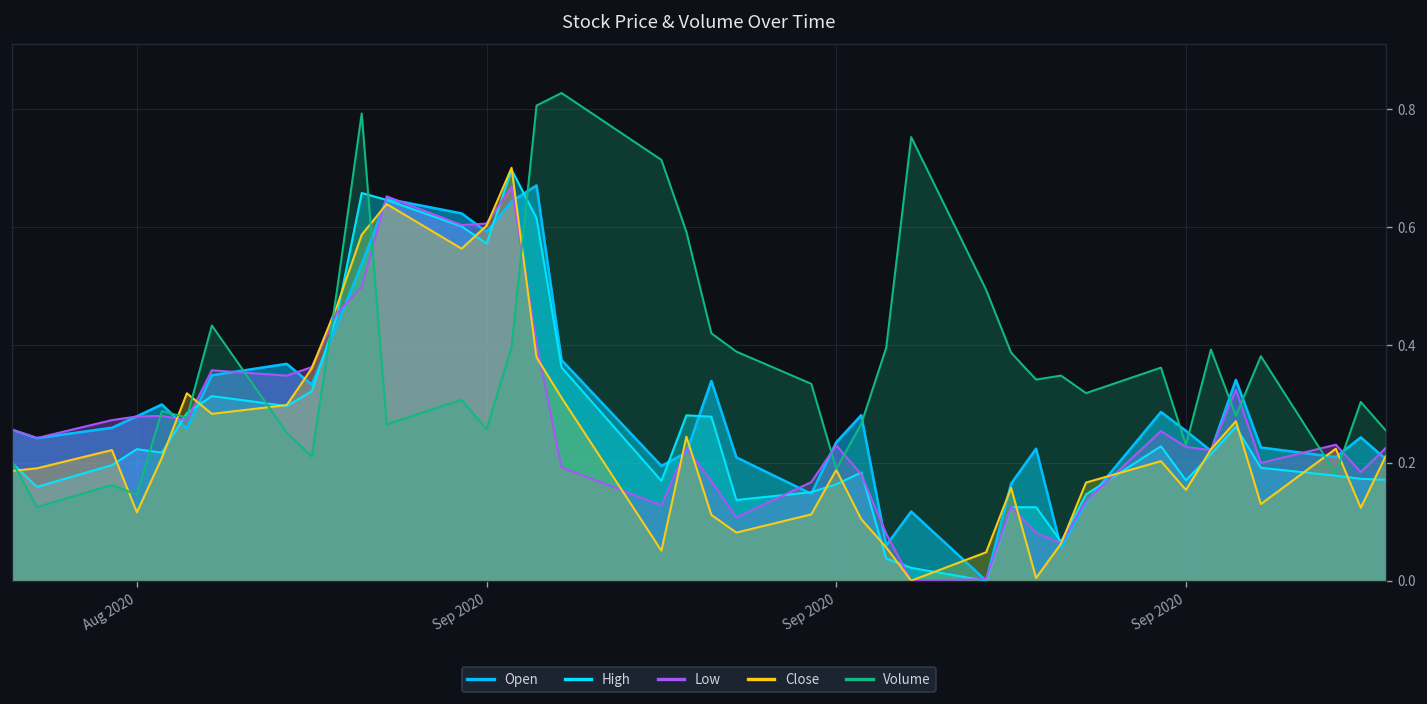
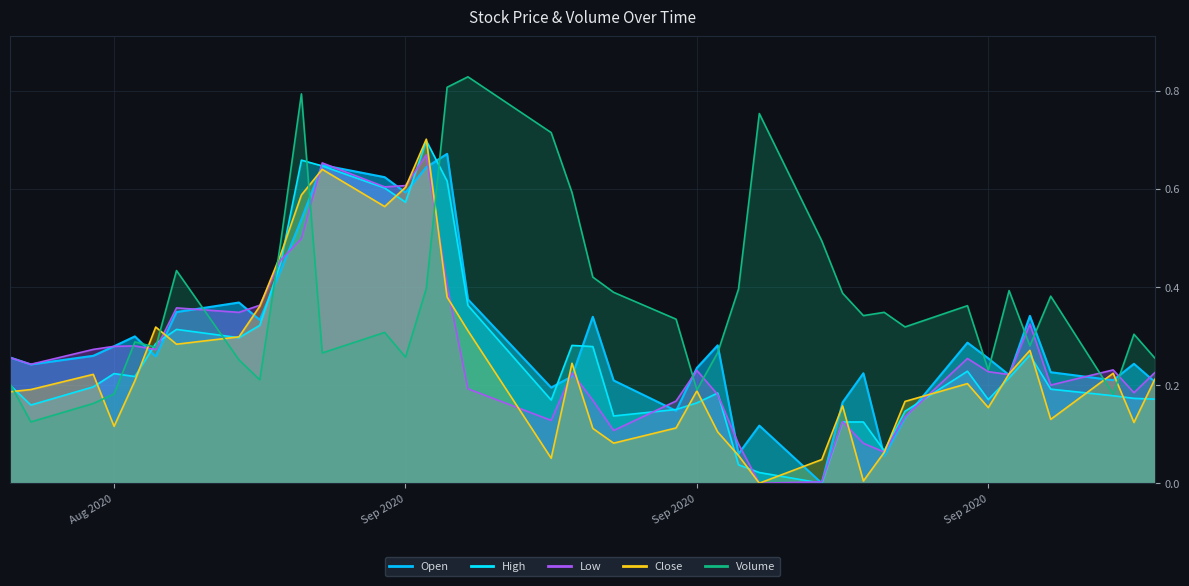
Volume, Aug 2020: 0.15 -> 0.18
